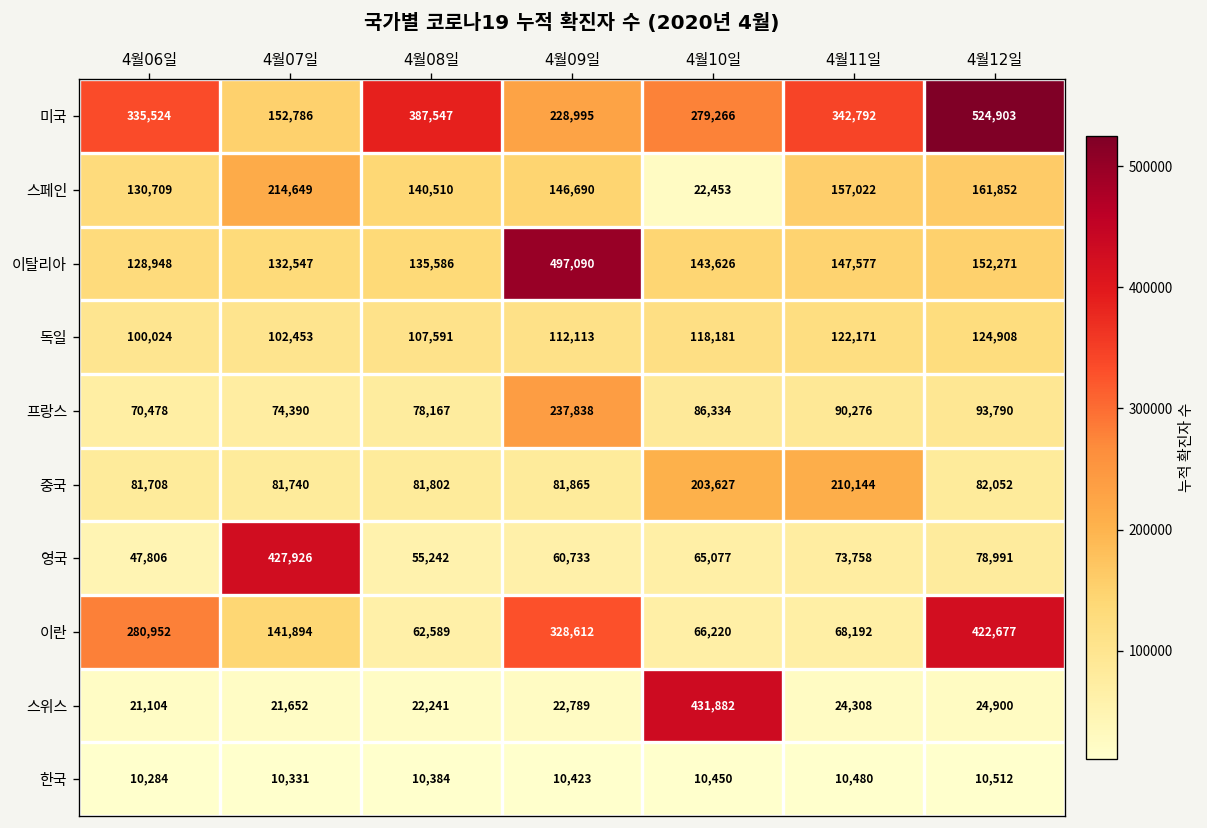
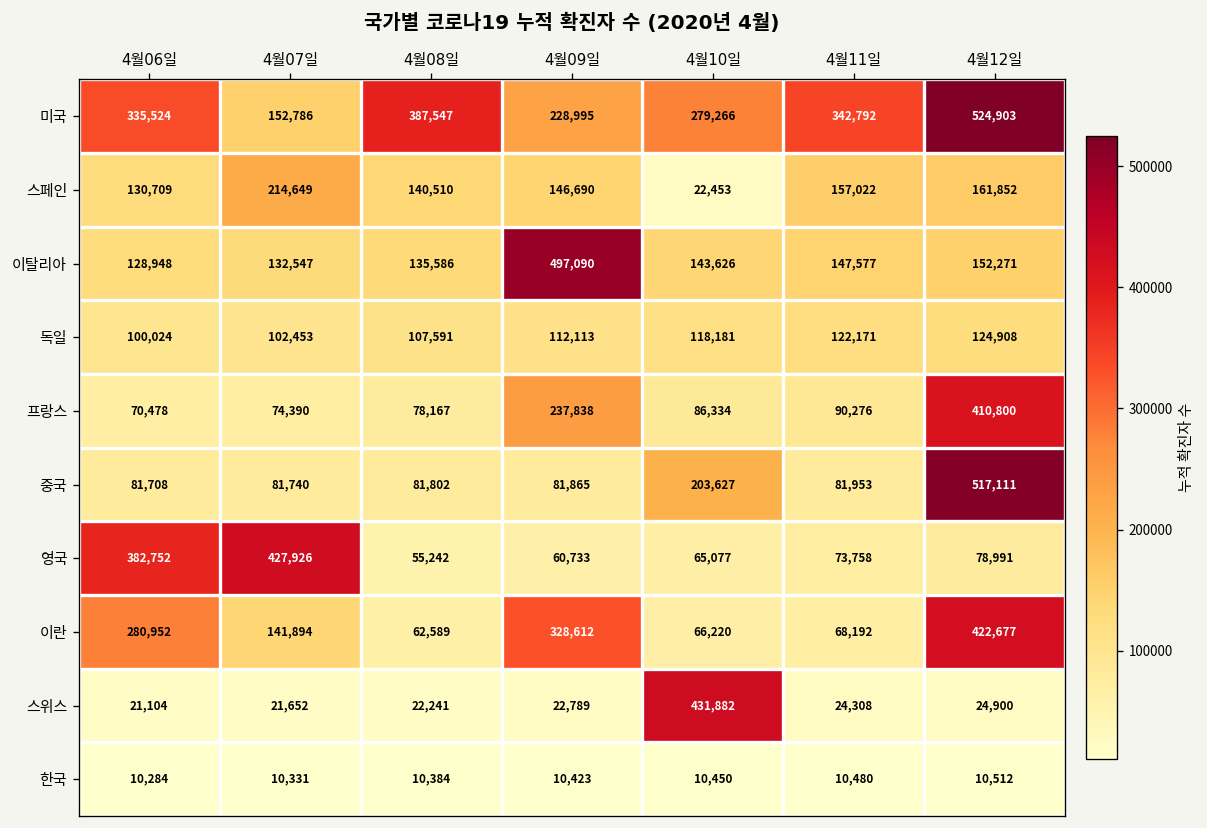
프랑스, 4월12일: 93,790 -> 410,800
중국, 4월11일: 210,144 -> 81,953
중국, 4월12일: 82,052 -> 517,111
영국, 4월06일: 47,806 -> 382,752
